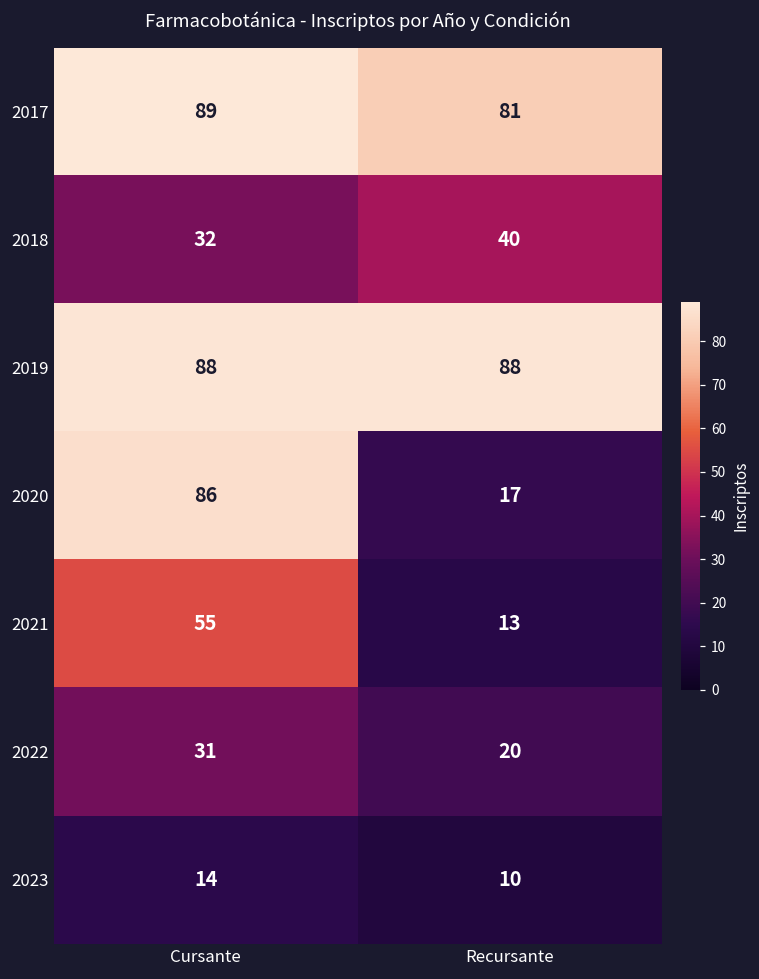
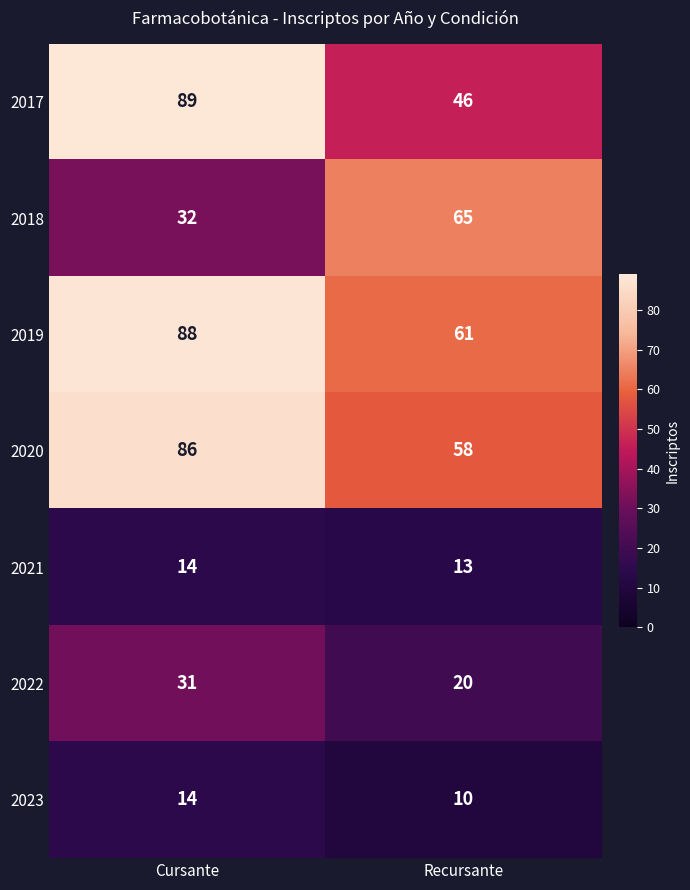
2017, Recursante: 81 -> 46
2018, Recursante: 40 -> 65
2019, Recursante: 88 -> 61
2020, Recursante: 17 -> 58
2021, Cursante: 55 -> 14
